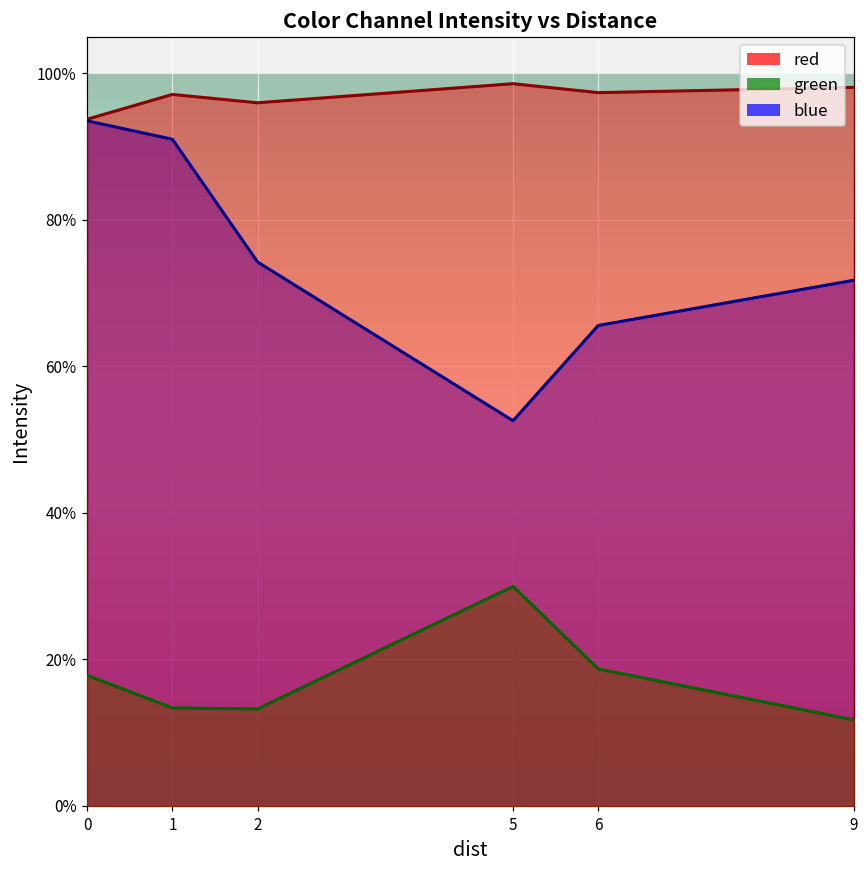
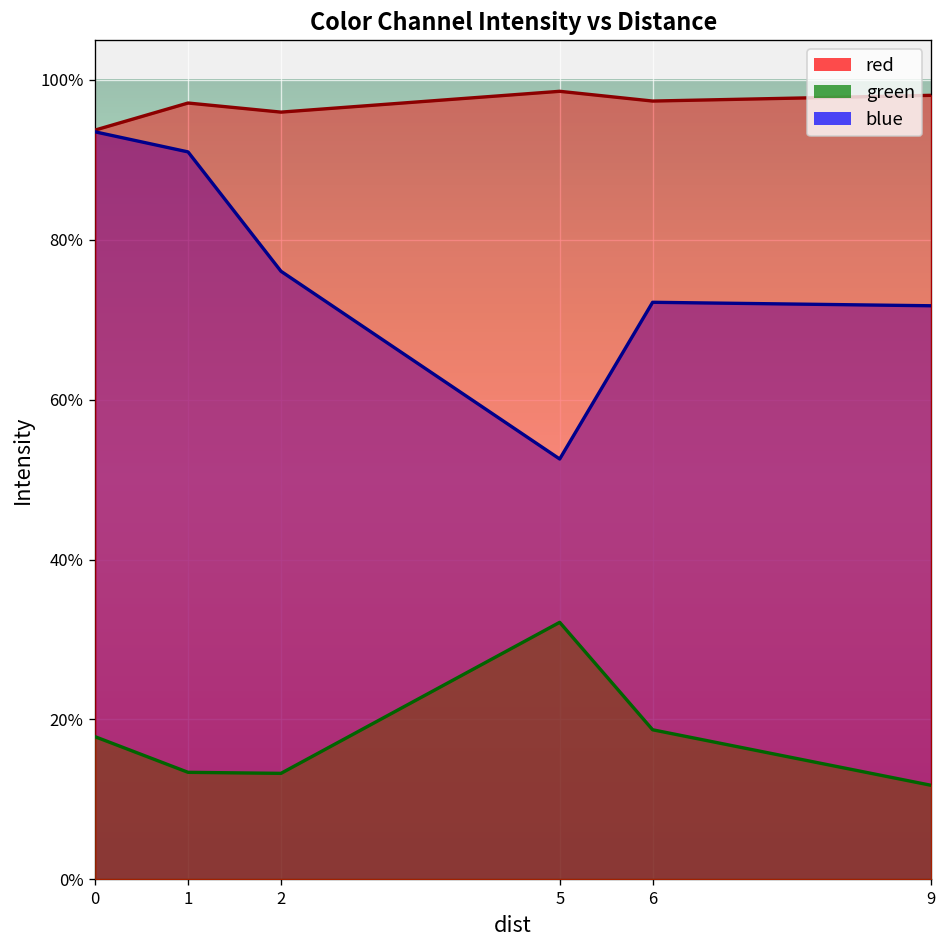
blue, 2: 74% -> 76%
green, 5: 30% -> 32%
blue, 6: 66% -> 72%
